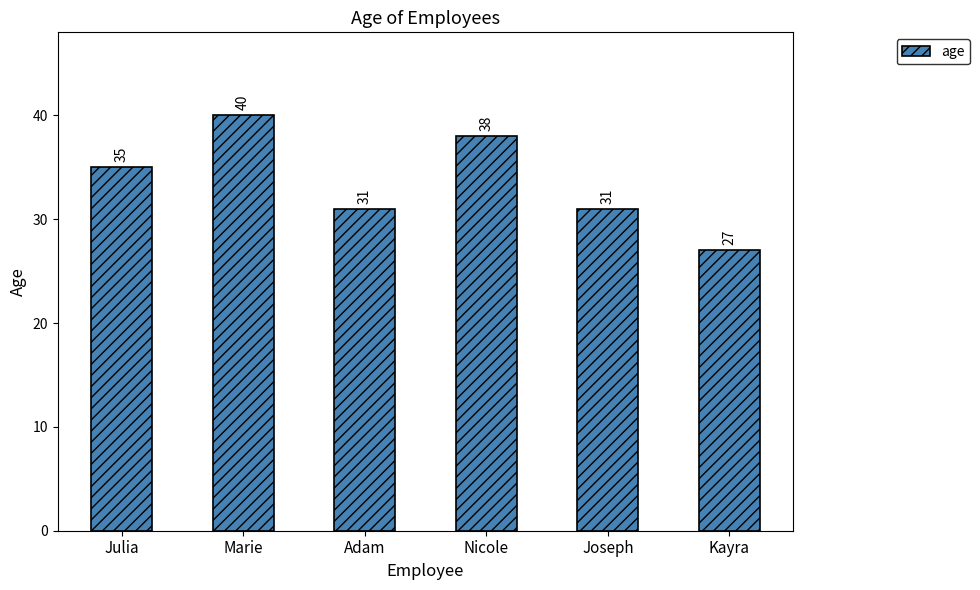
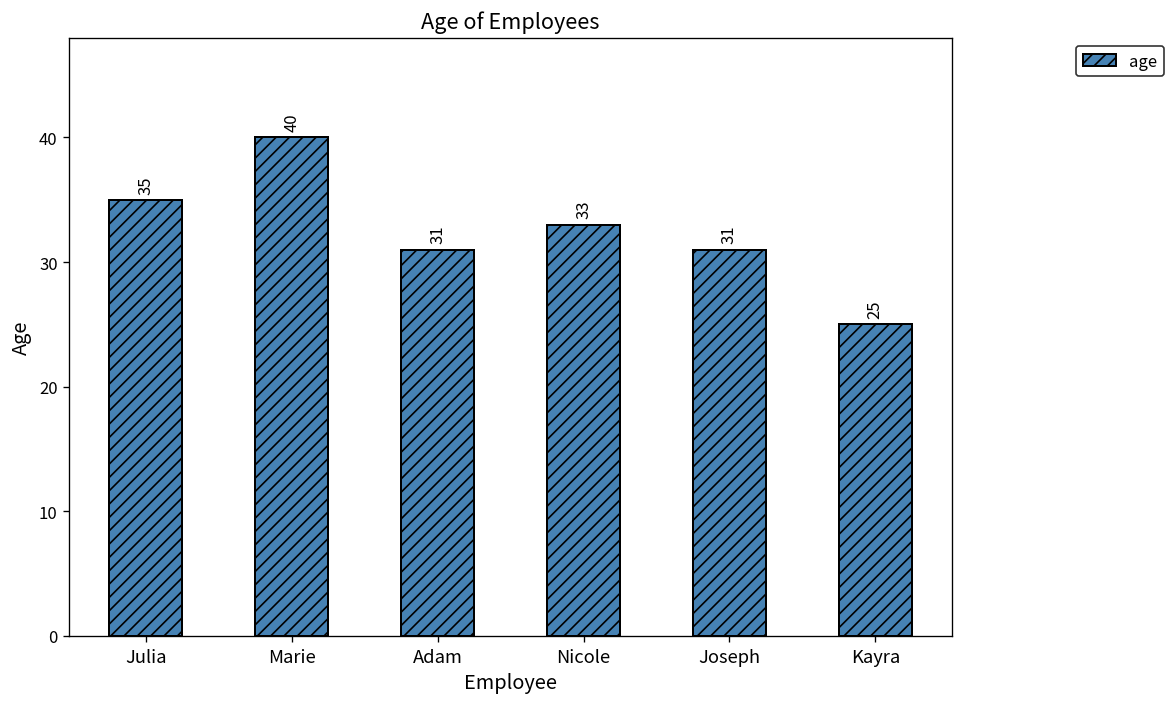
Nicole: 38 -> 33
Kayra: 27 -> 25
